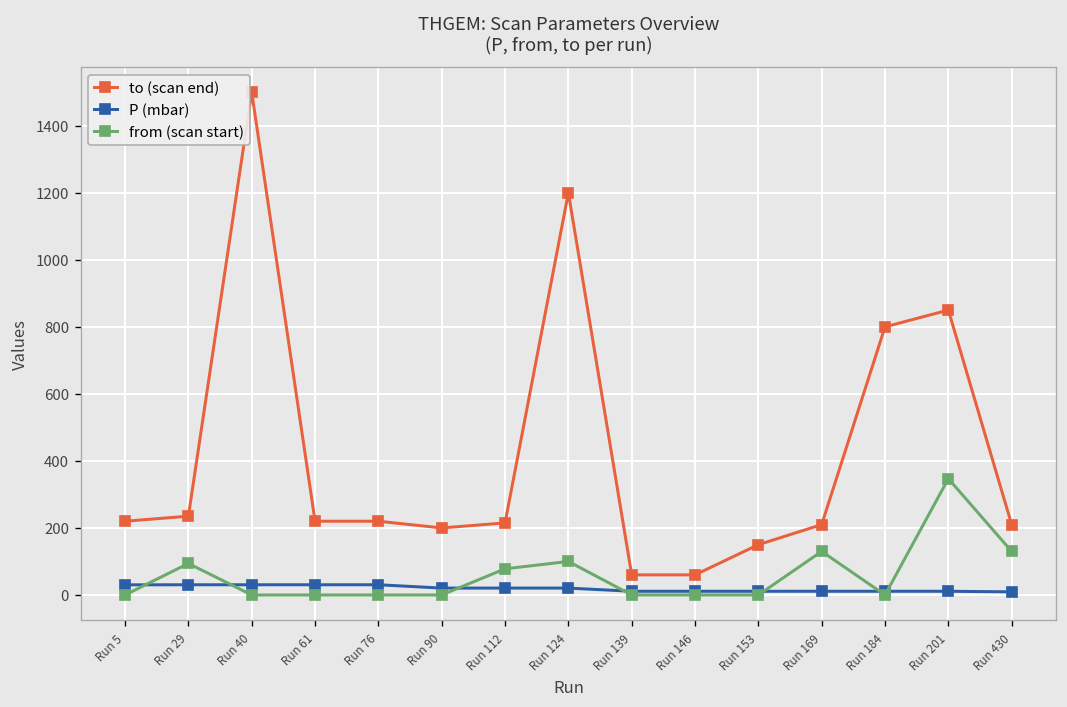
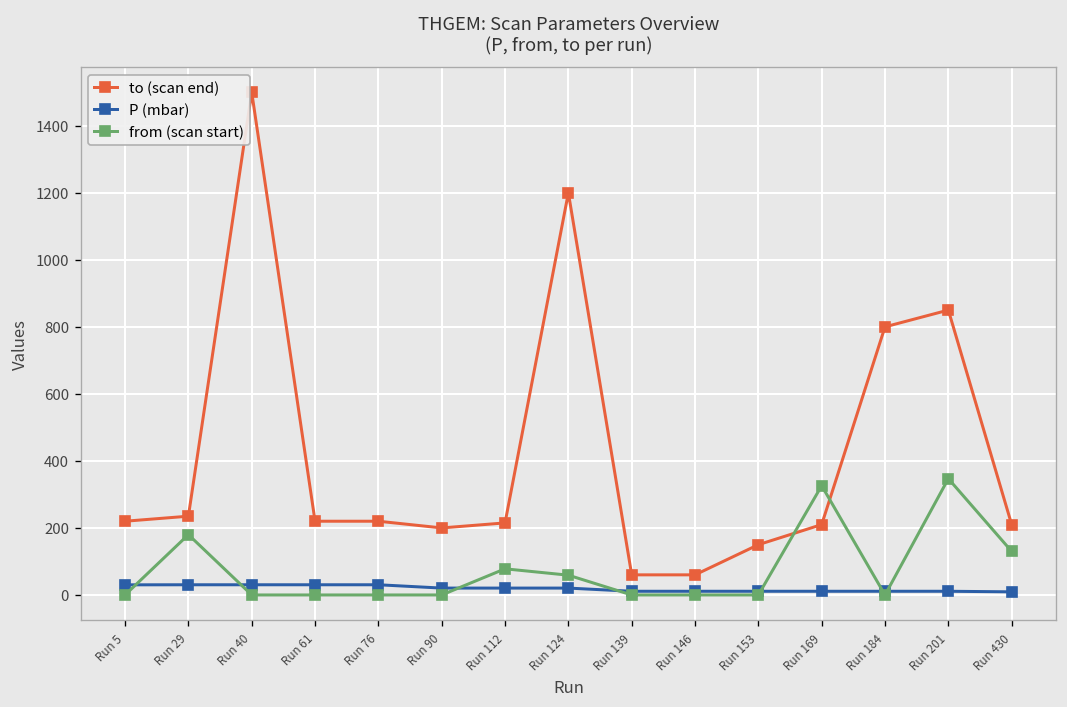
from (scan start), Run 29: 90 -> 180
from (scan start), Run 124: 100 -> 60
from (scan start), Run 169: 130 -> 330
